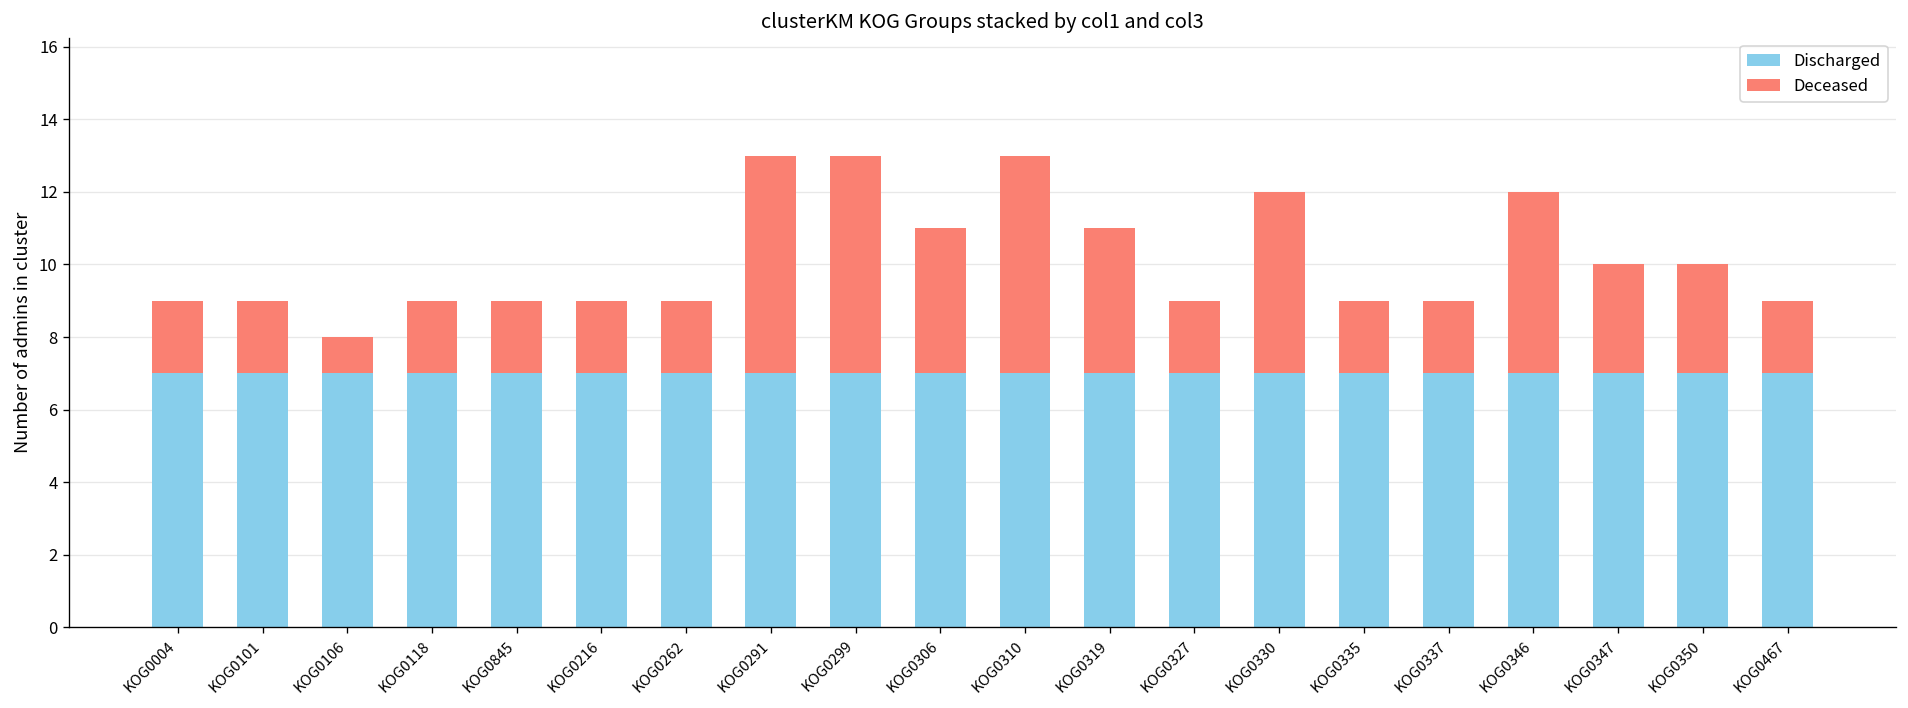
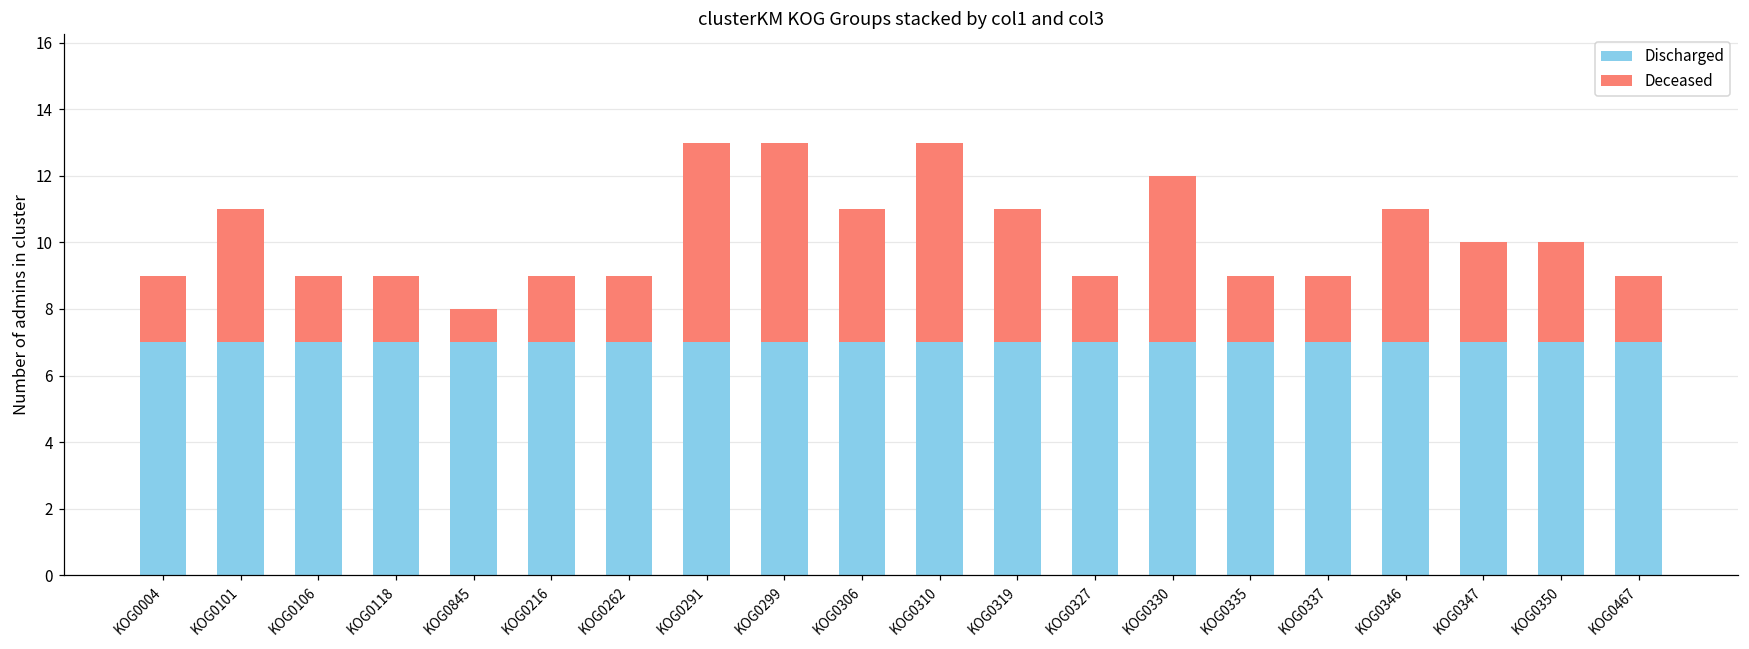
Deceased, KOG0101: 2 -> 4
Deceased, KOG0106: 1 -> 2
Deceased, KOG0845: 2 -> 1
Deceased, KOG0346: 5 -> 4
